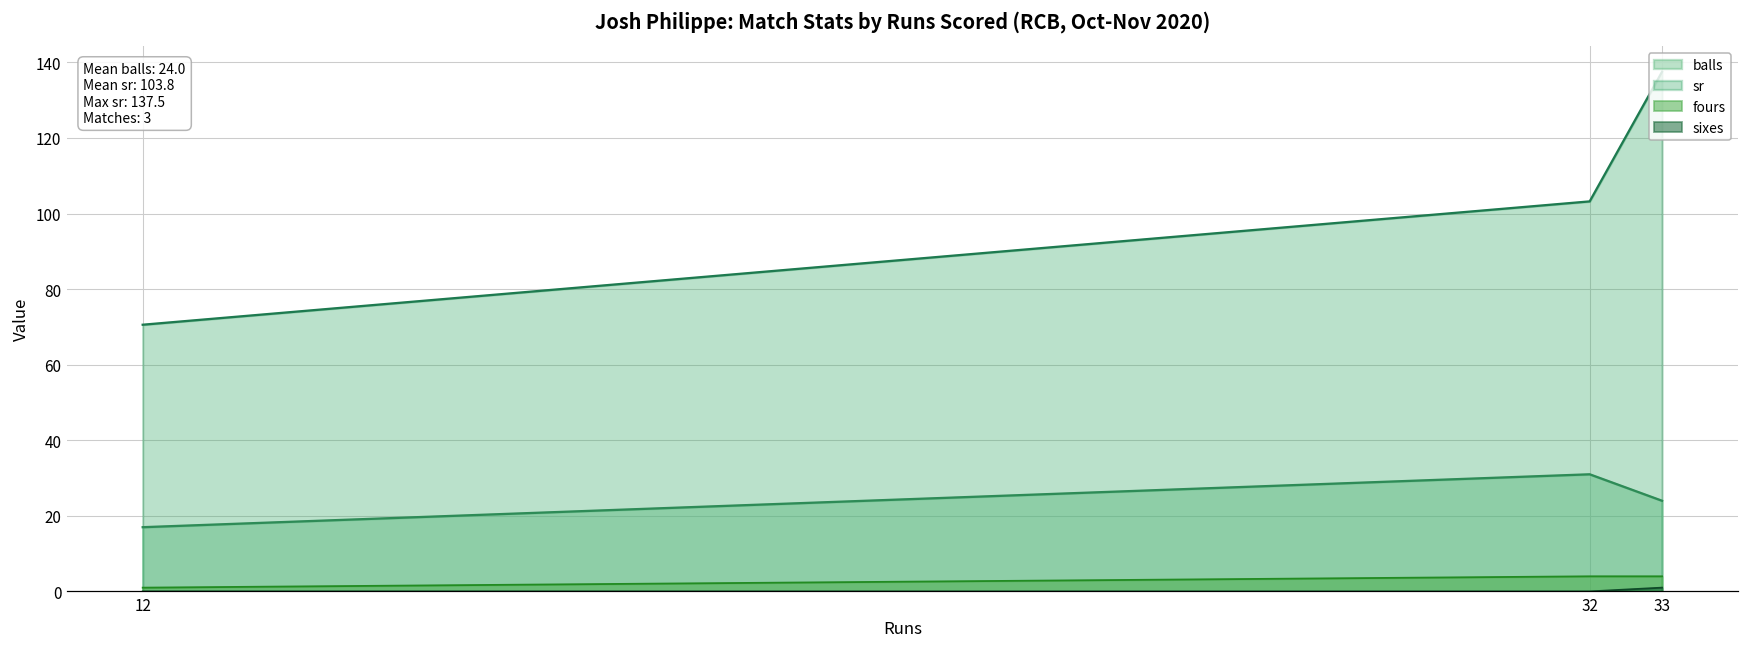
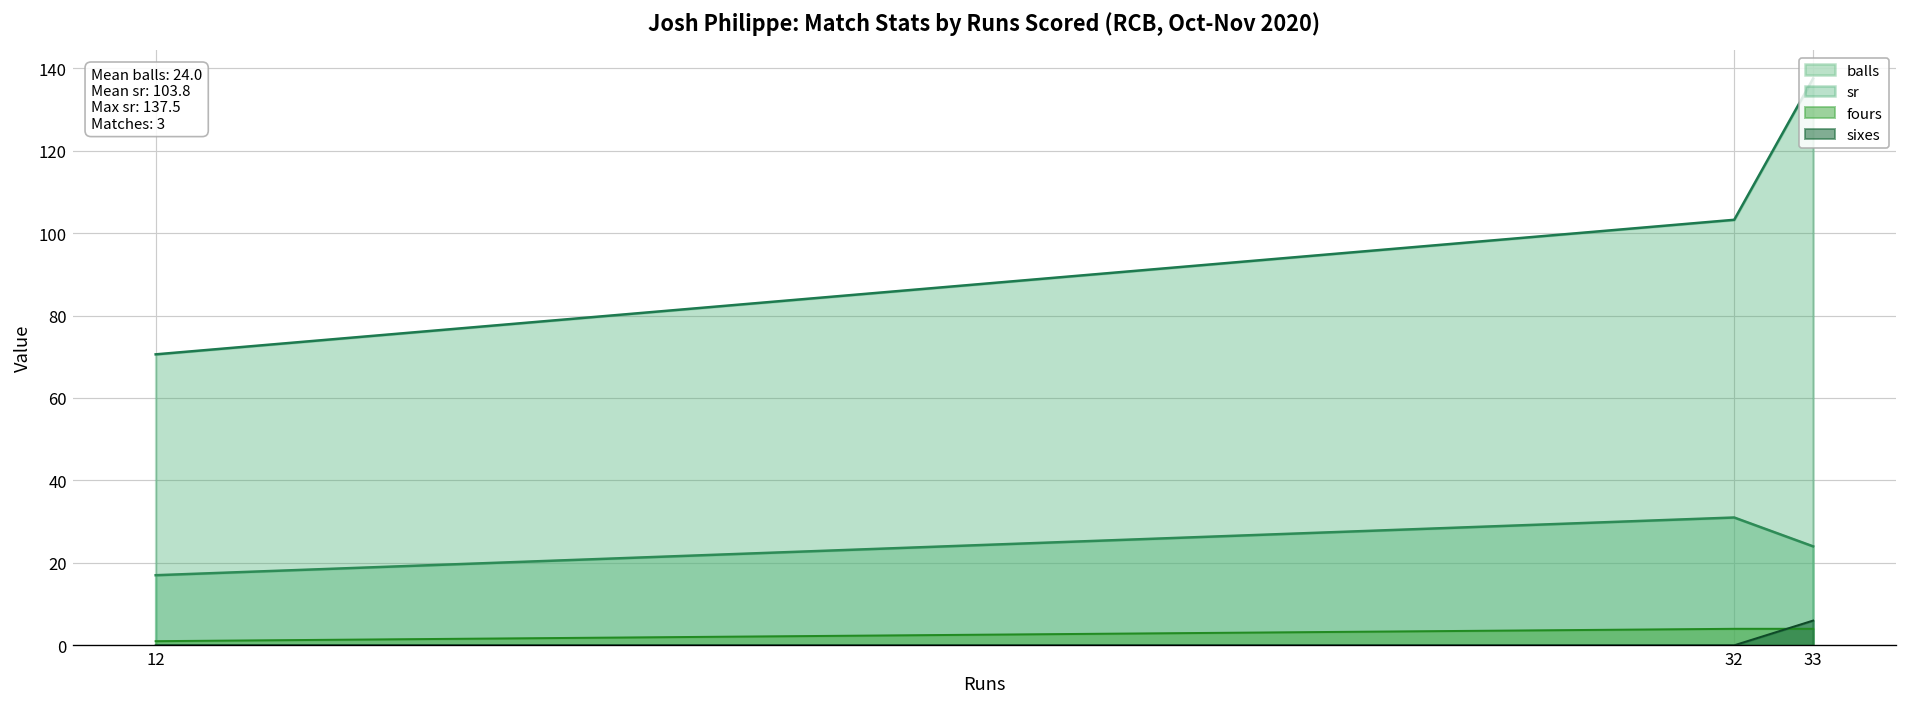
sixes, 33: 1 -> 6
